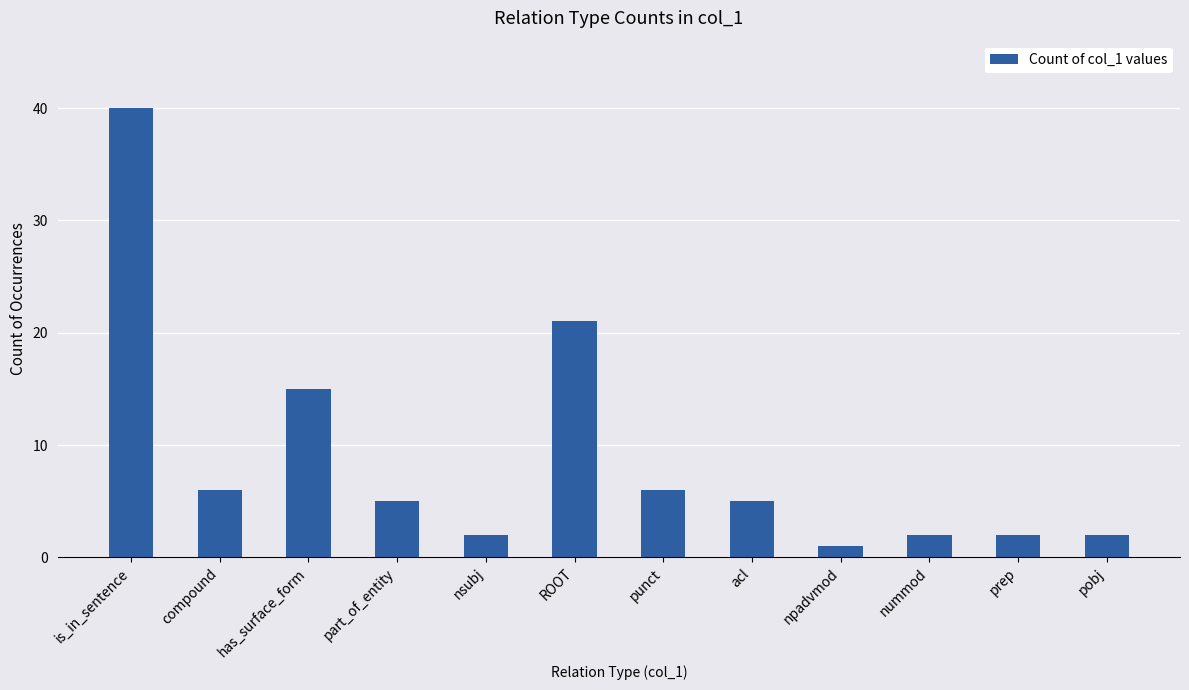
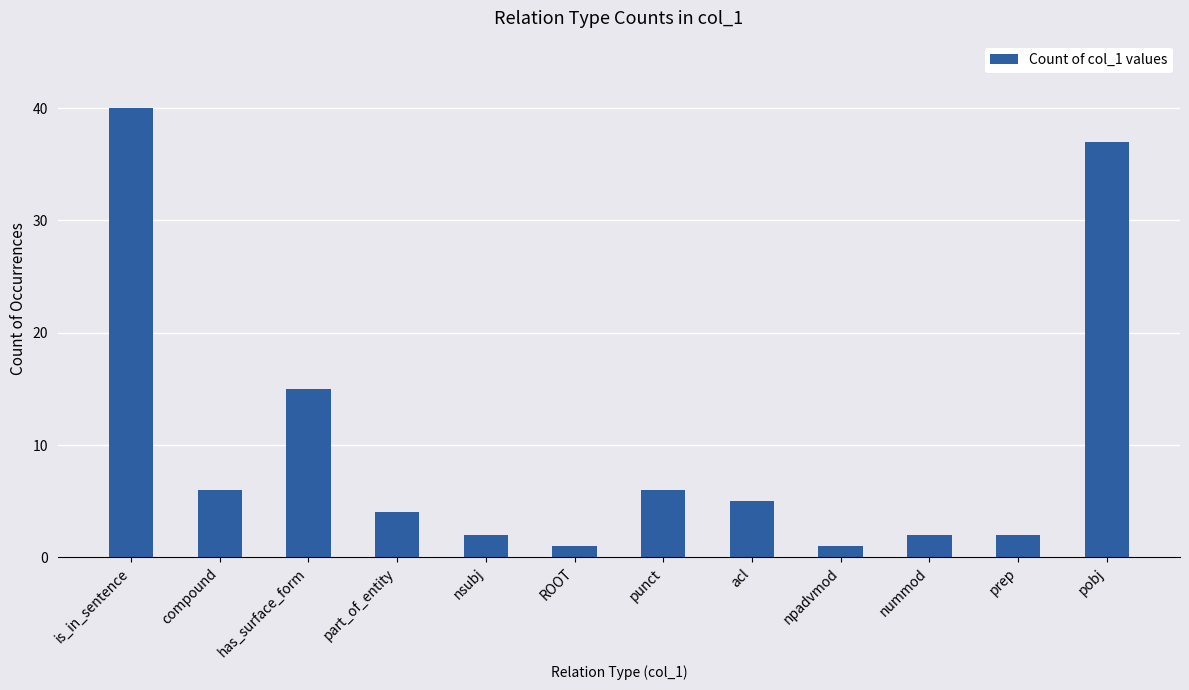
part_of_entity: 5 -> 4
ROOT: 21 -> 1
pobj: 2 -> 37
